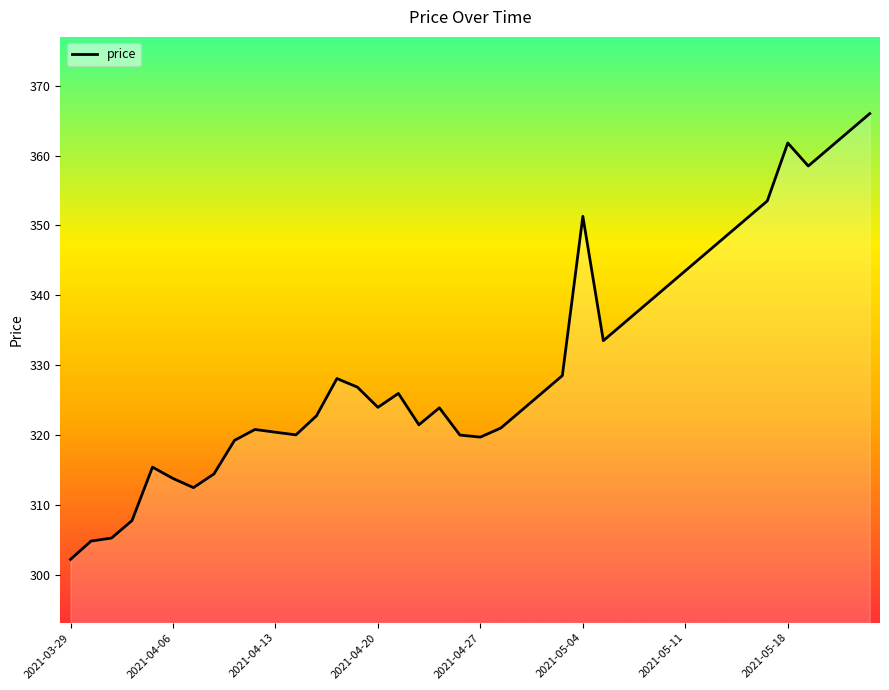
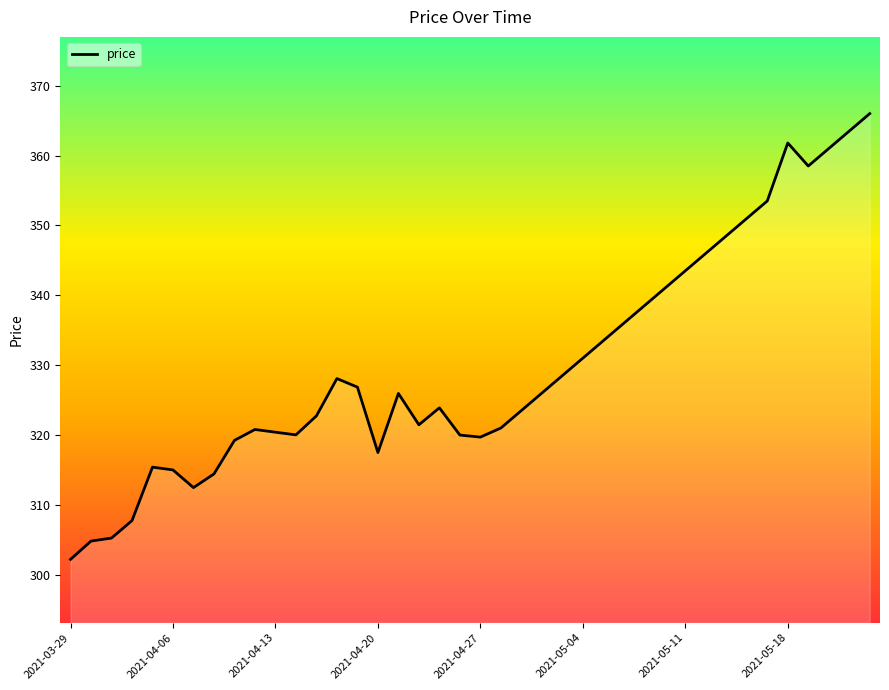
2021-04-06: 314 -> 315
2021-04-20: 324 -> 317
2021-05-04: 351 -> 331
